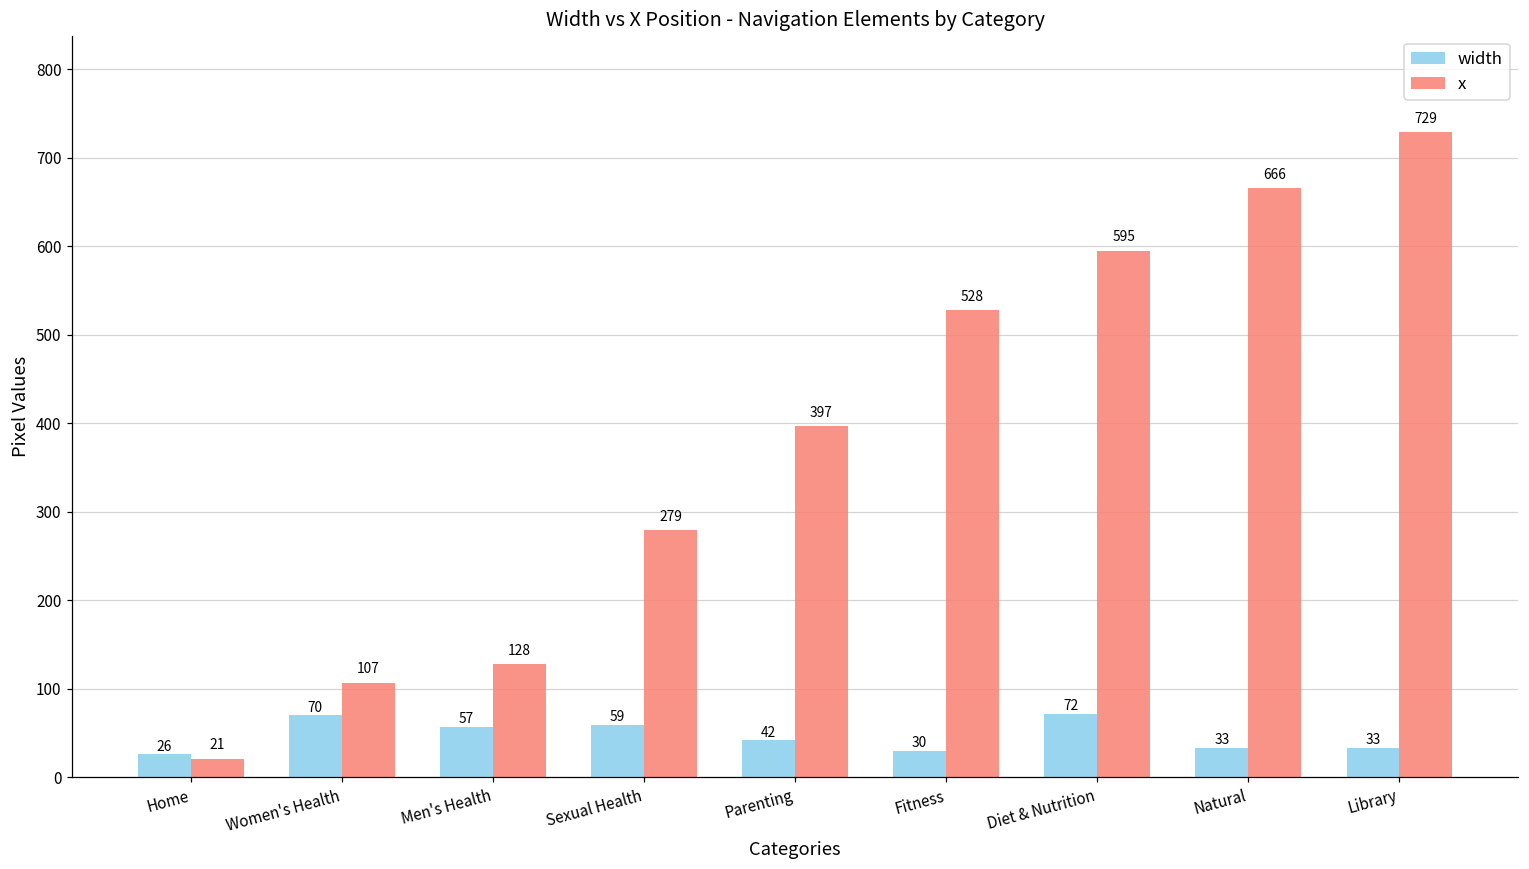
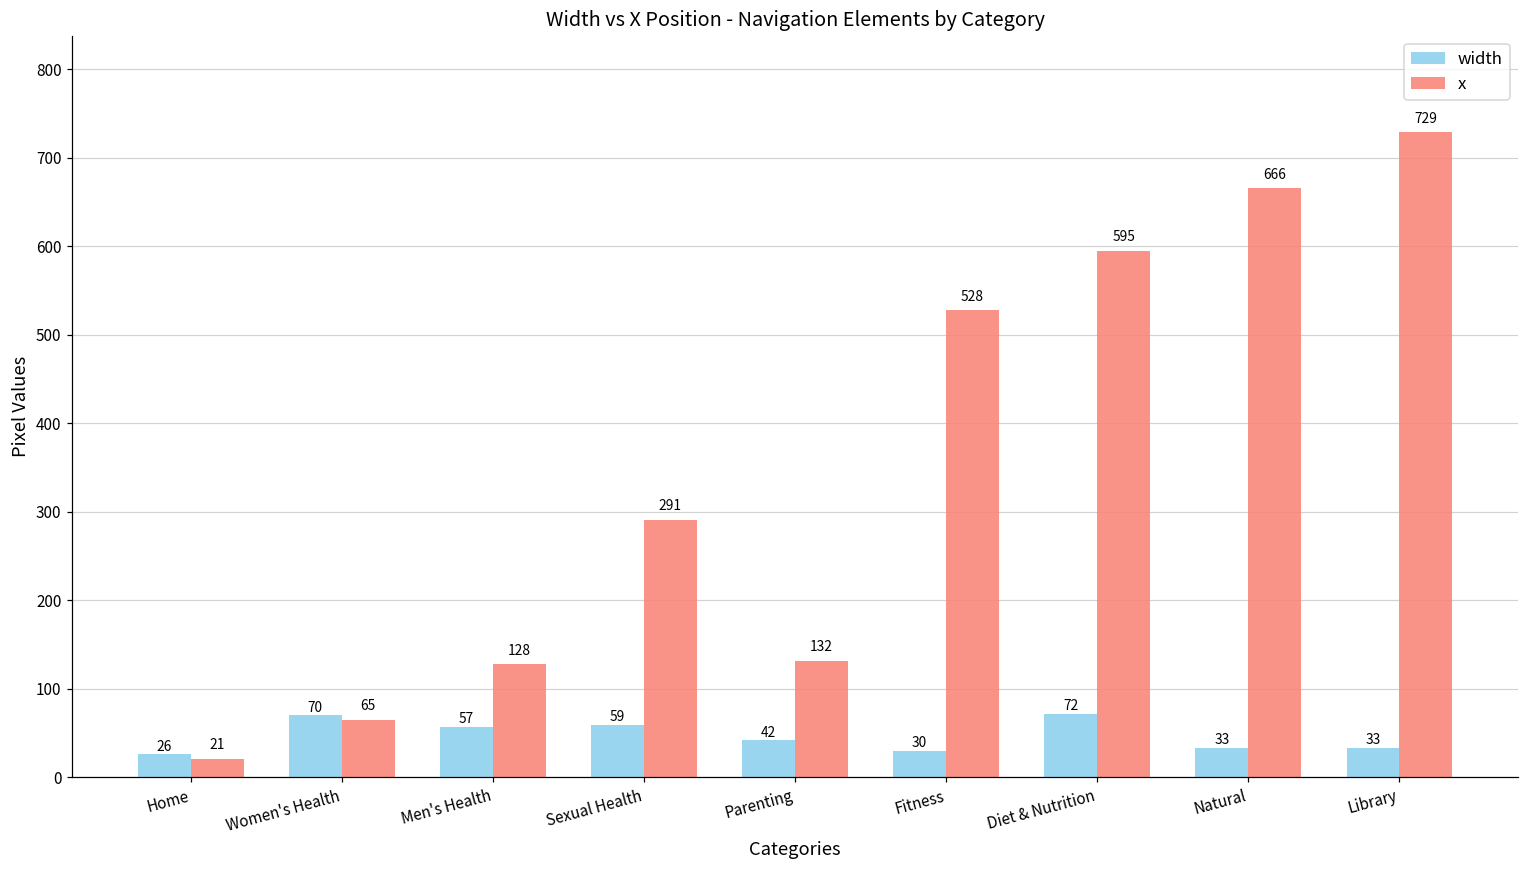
x, Women's Health: 107 -> 65
x, Sexual Health: 279 -> 291
x, Parenting: 397 -> 132
